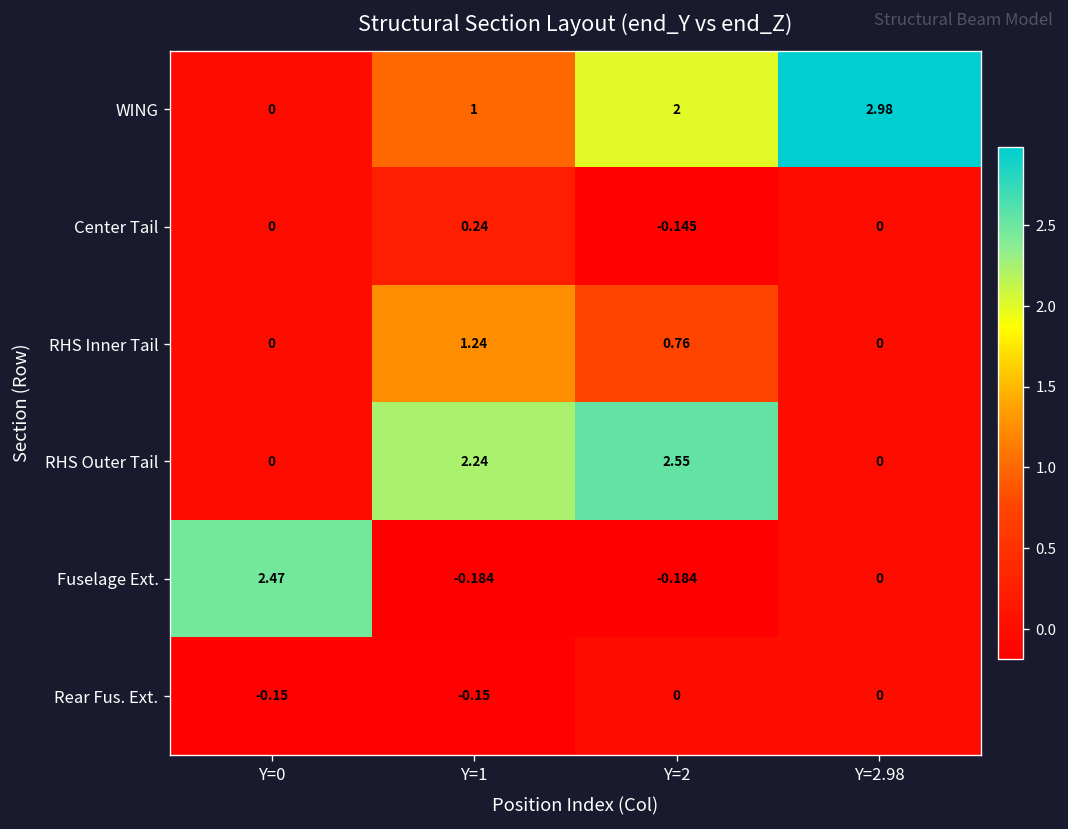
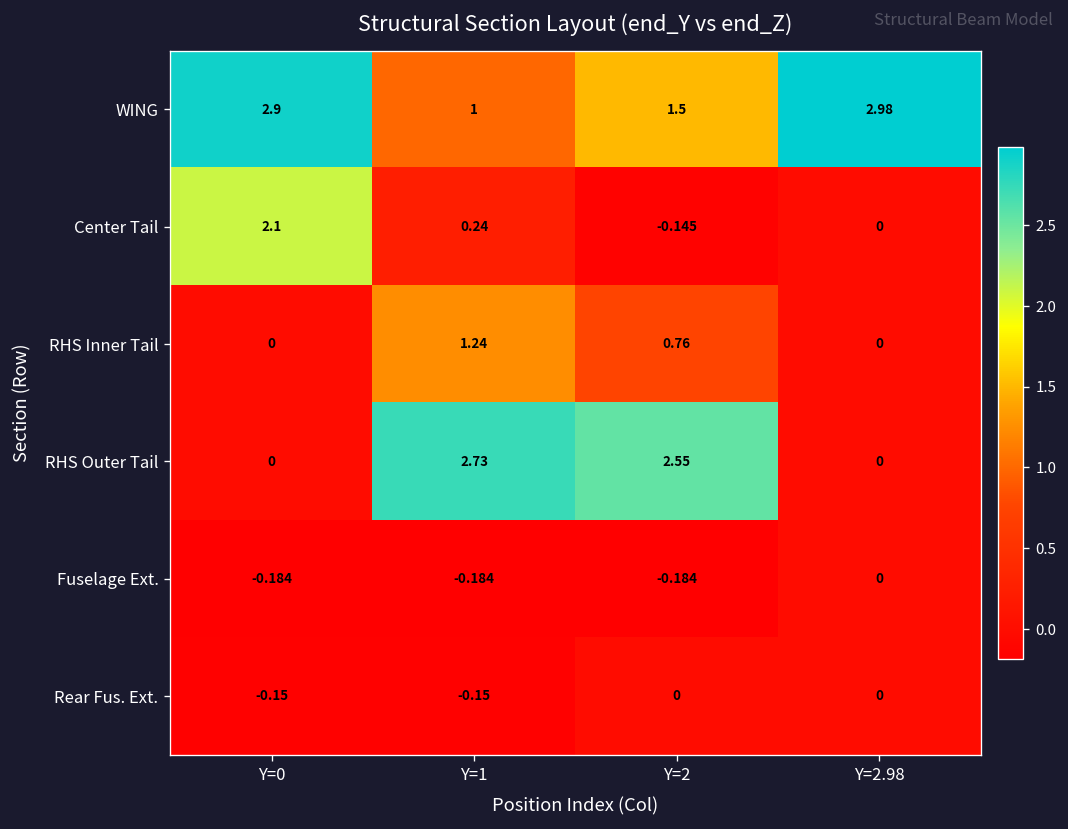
WING, Y=0: 0 -> 2.9
WING, Y=2: 2 -> 1.5
Center Tail, Y=0: 0 -> 2.1
RHS Outer Tail, Y=1: 2.24 -> 2.73
Fuselage Ext., Y=0: 2.47 -> -0.184
